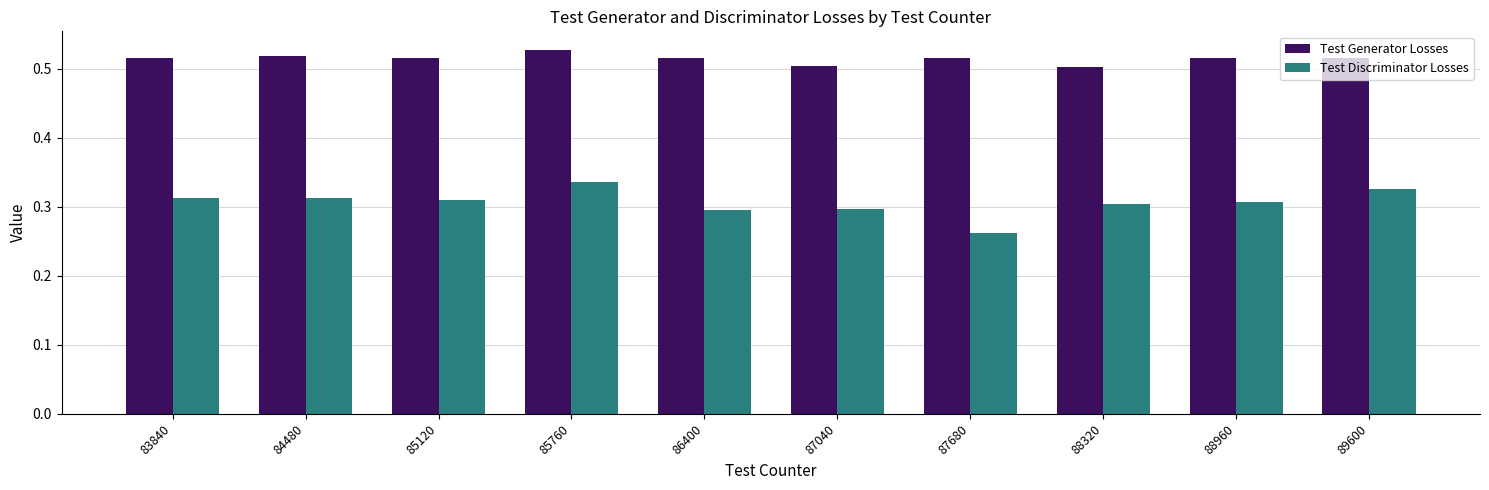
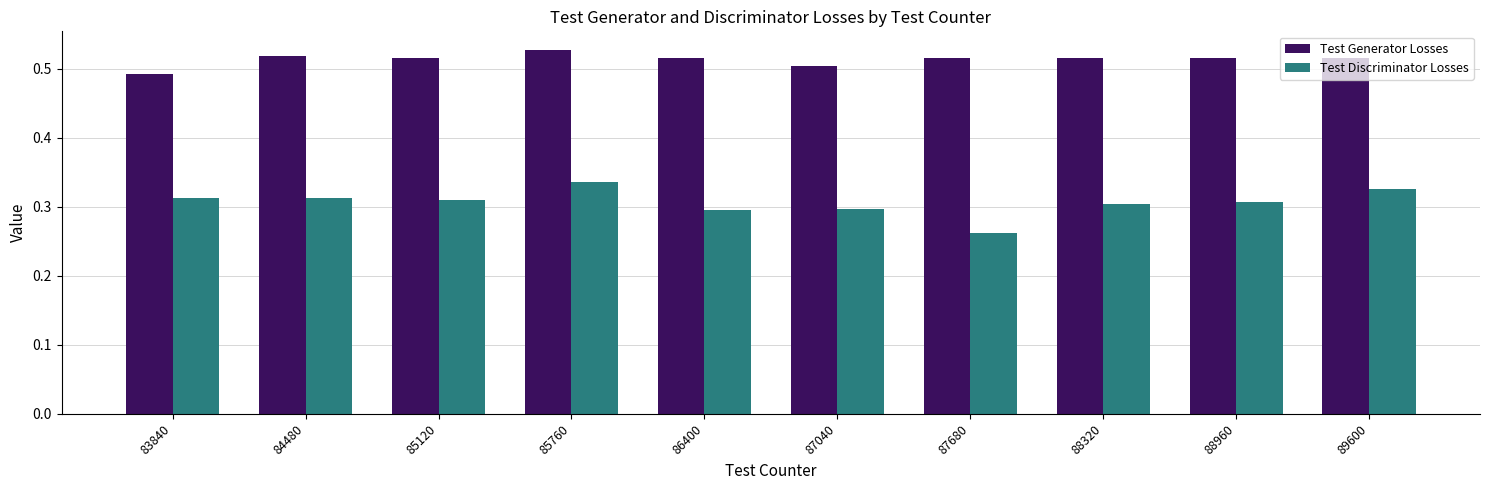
Test Generator Losses, 83840: 0.52 -> 0.49
Test Generator Losses, 88320: 0.50 -> 0.52
